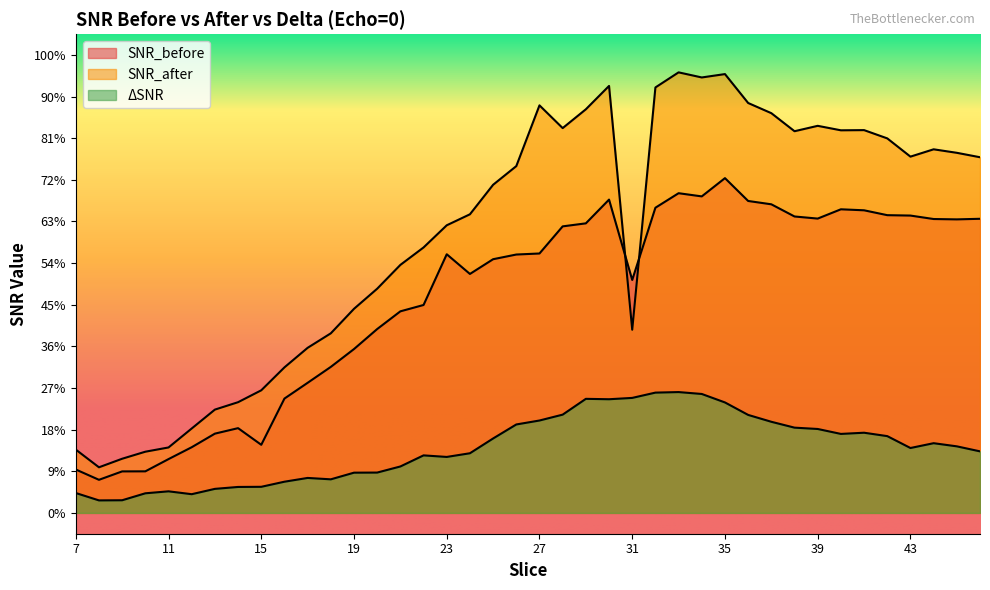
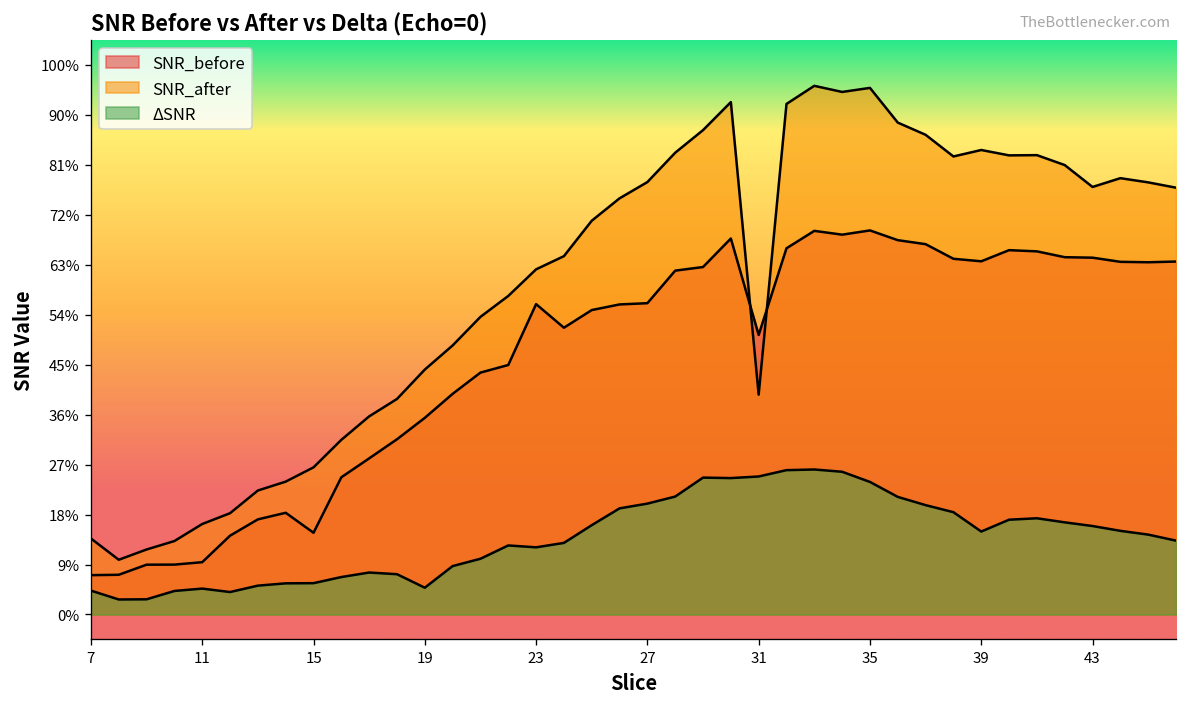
SNR_before, 7: 9% -> 7%
SNR_before, 11: 12% -> 10%
SNR_after, 11: 14% -> 16%
ΔSNR, 19: 9% -> 5%
SNR_after, 27: 89% -> 79%
SNR_before, 35: 73% -> 70%
ΔSNR, 39: 18% -> 15%
ΔSNR, 43: 14% -> 16%
